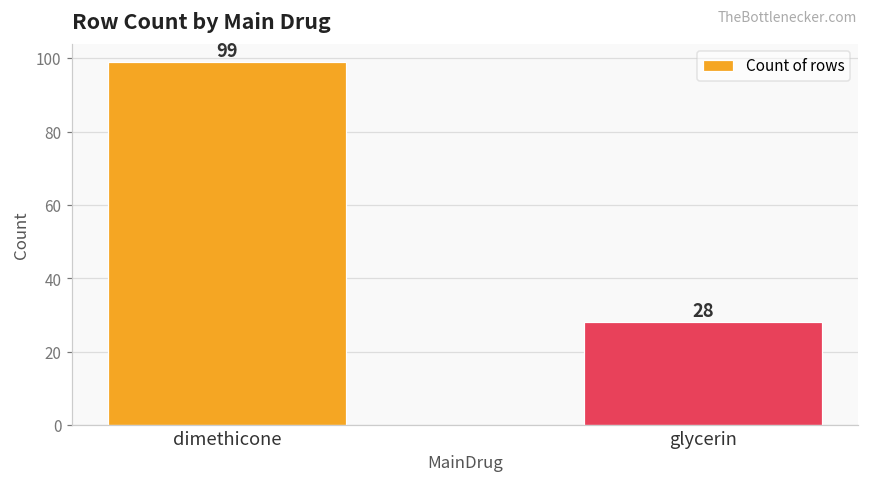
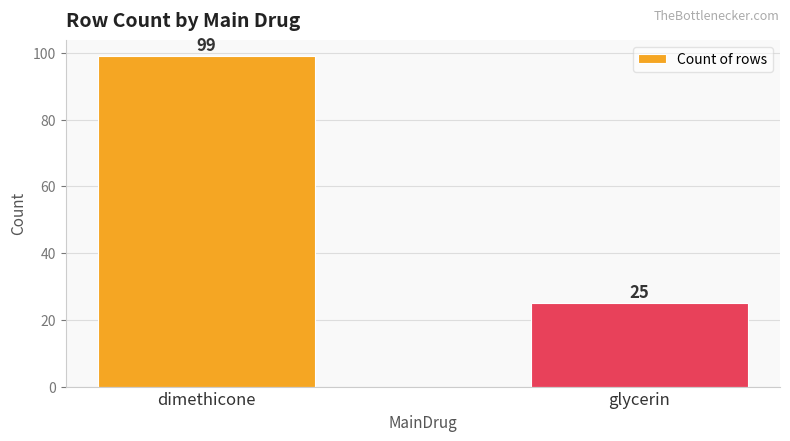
glycerin: 28 -> 25
